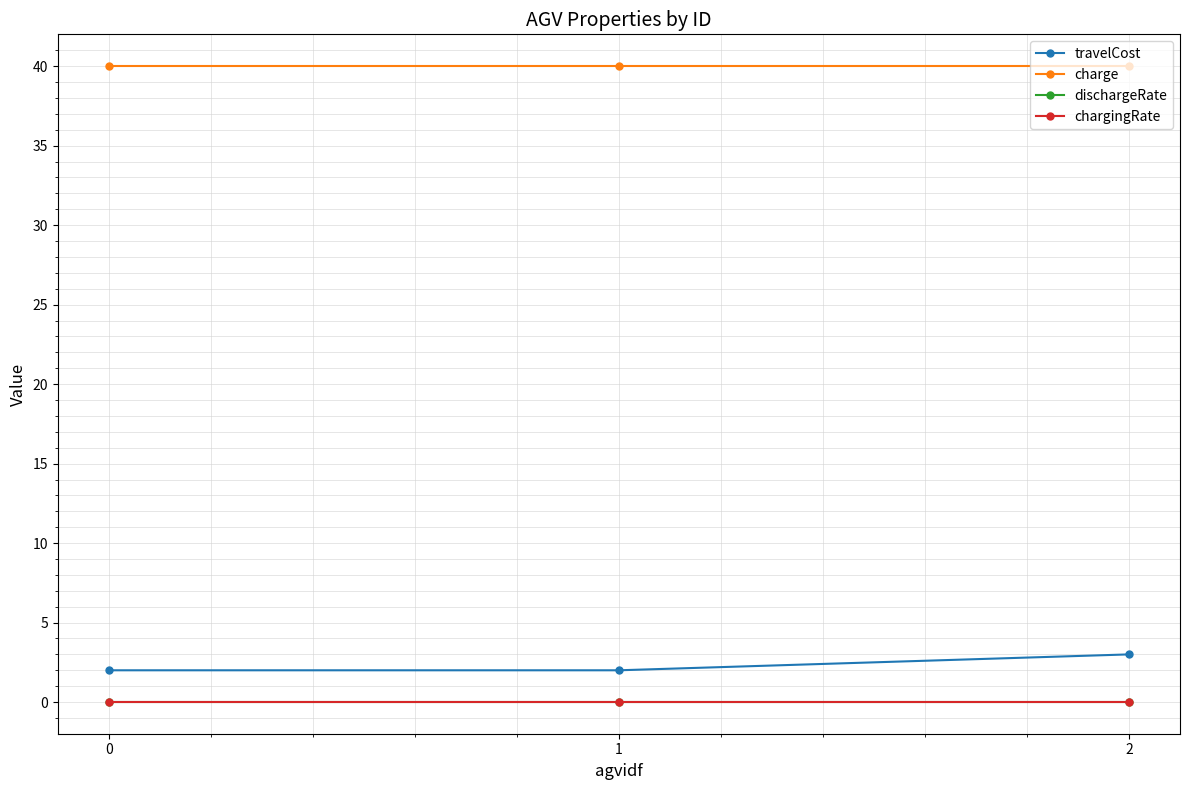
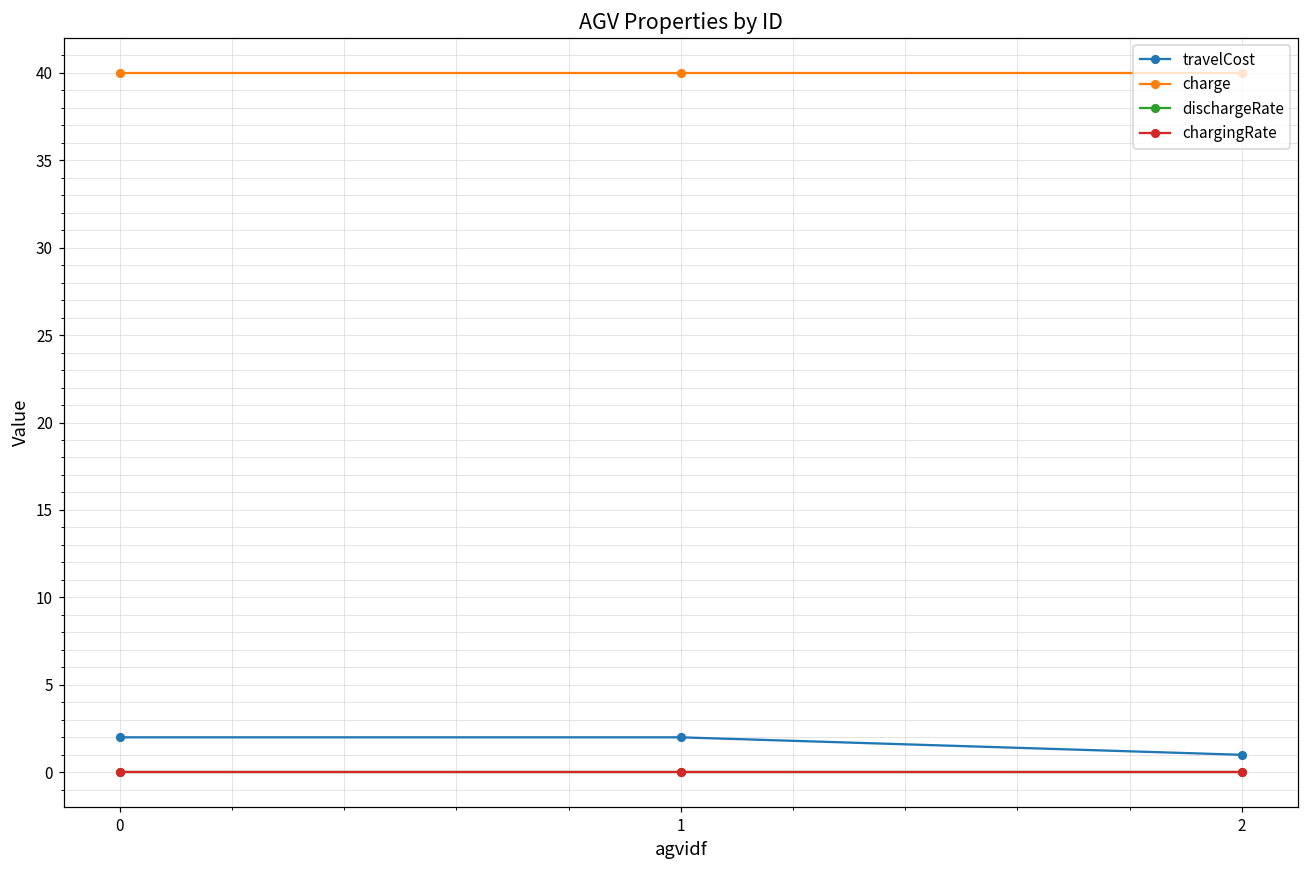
travelCost, 2: 3 -> 1
